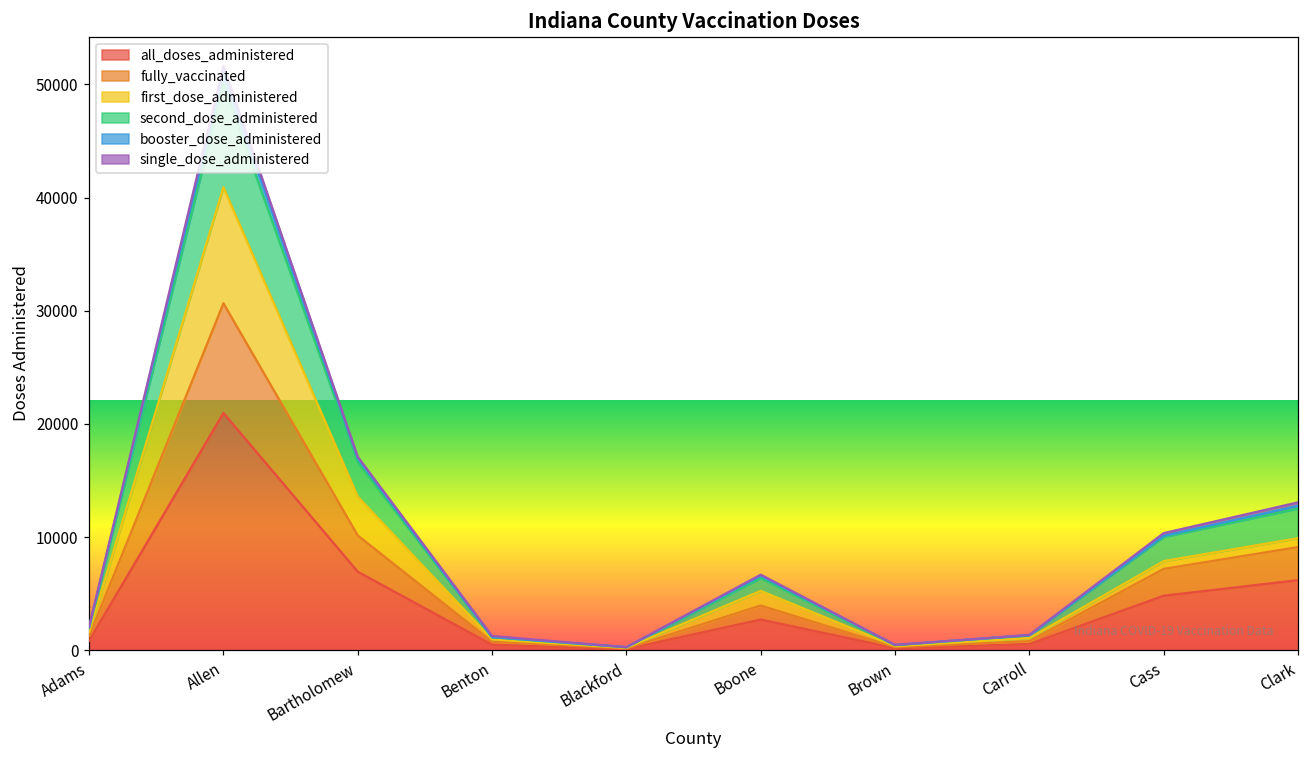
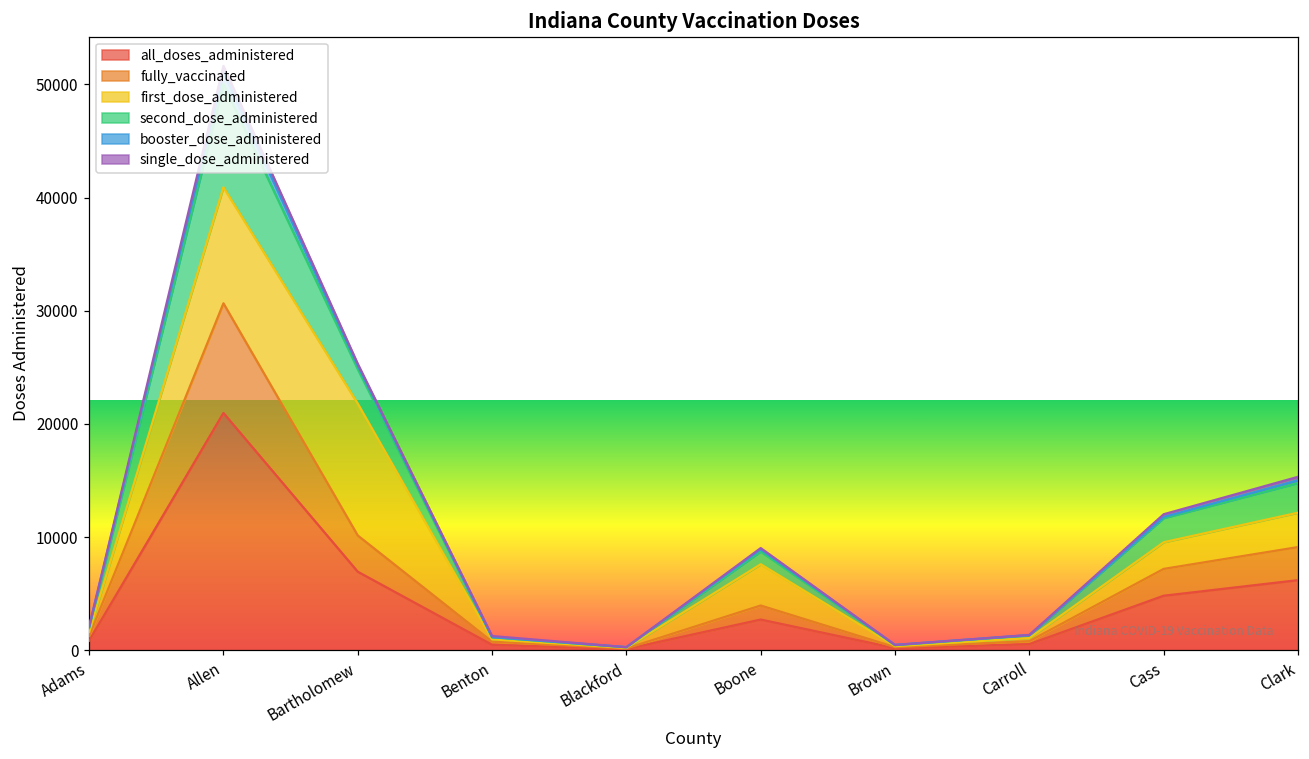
first_dose_administered, Bartholomew: 3400 -> 11700
first_dose_administered, Boone: 1300 -> 3600
first_dose_administered, Cass: 700 -> 2400
first_dose_administered, Clark: 800 -> 3000
